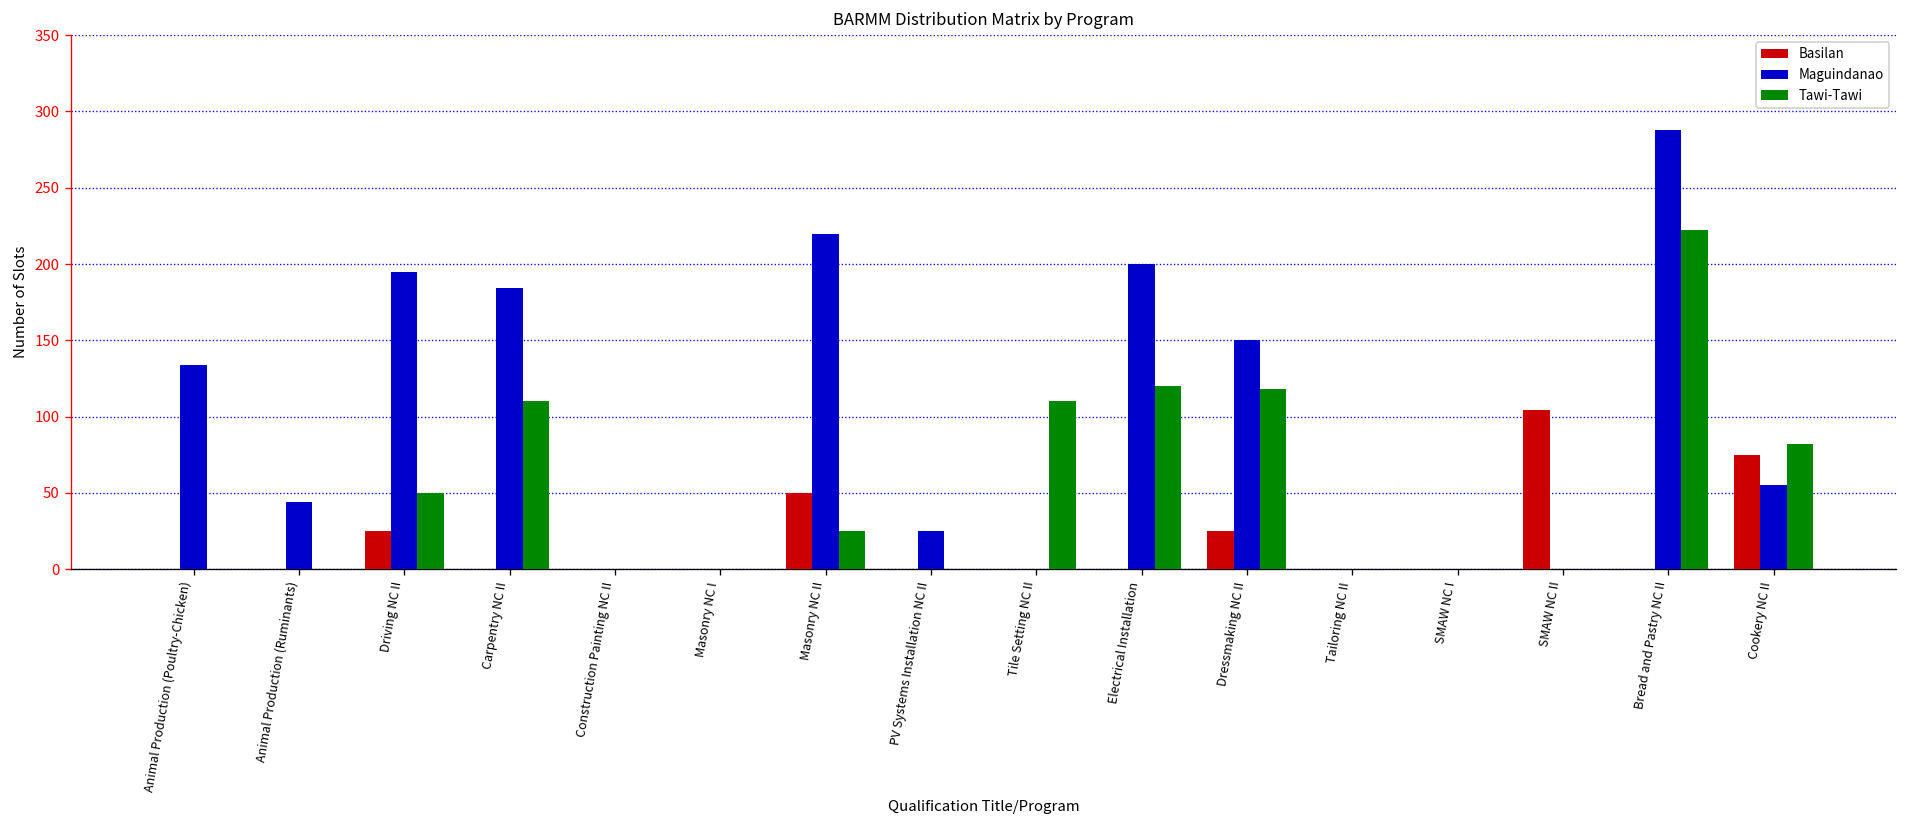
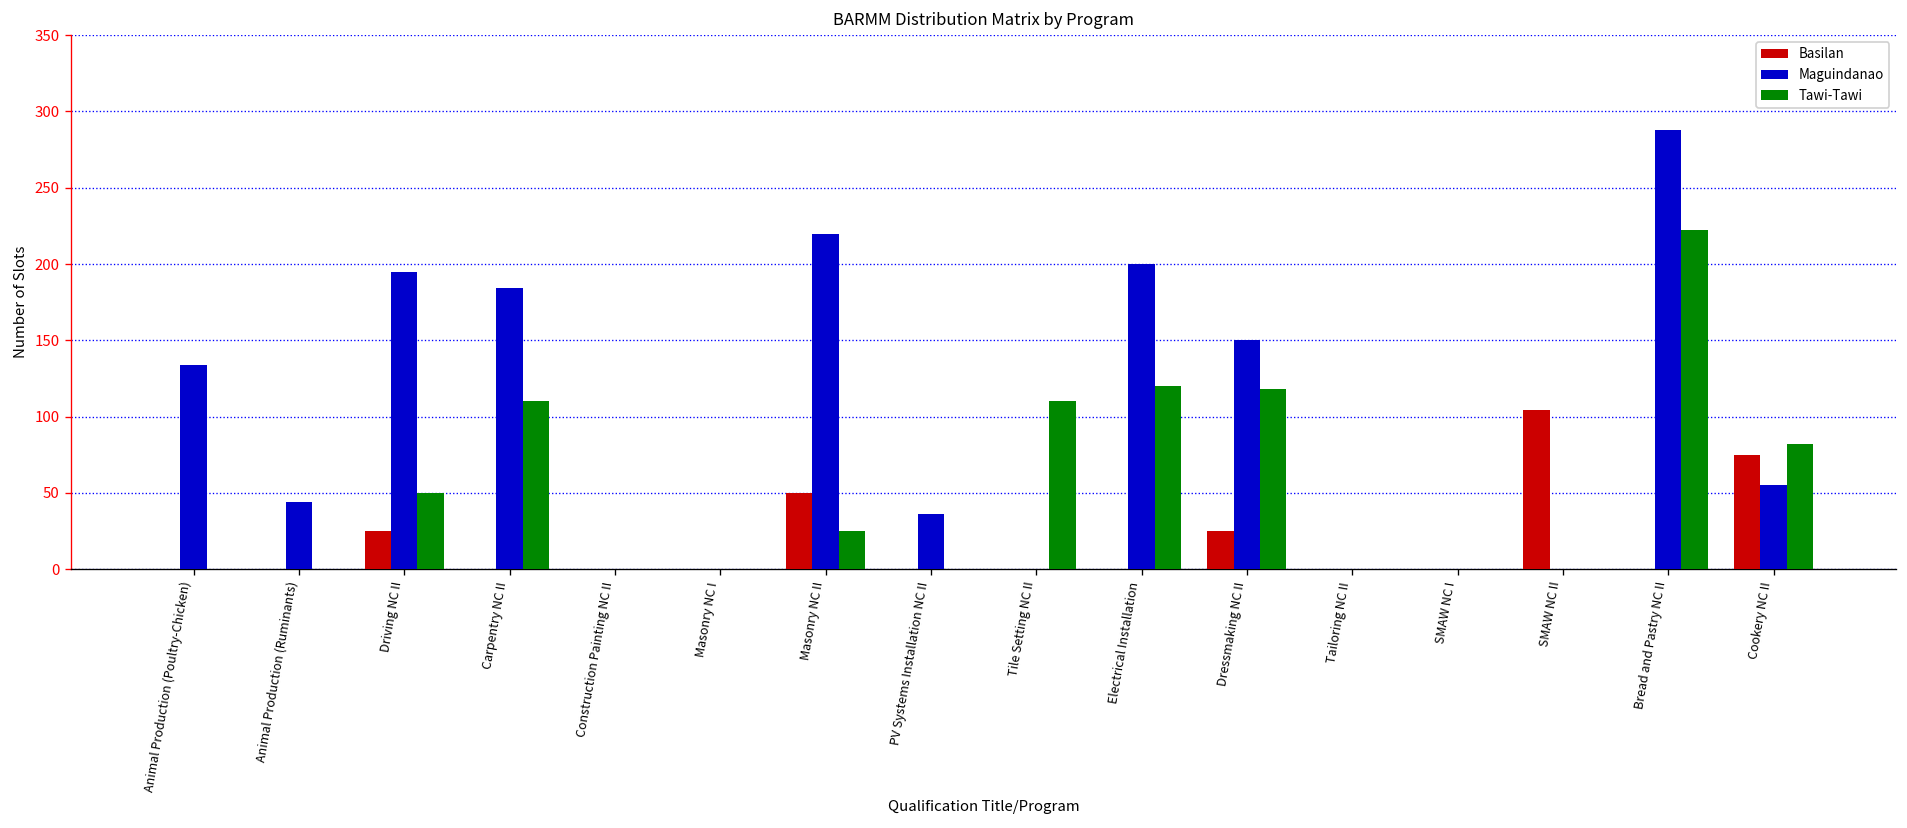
Maguindanao, PV Systems Installation NC II: 25 -> 36
